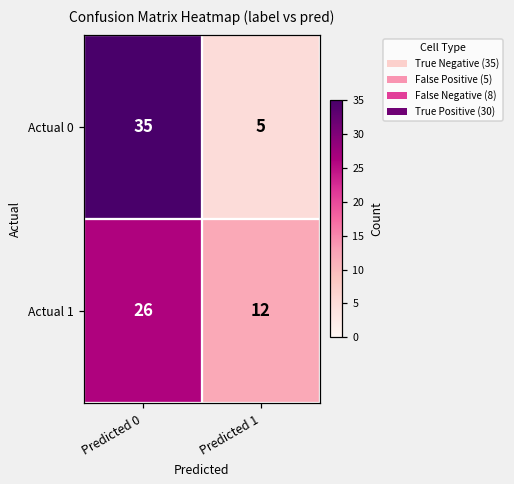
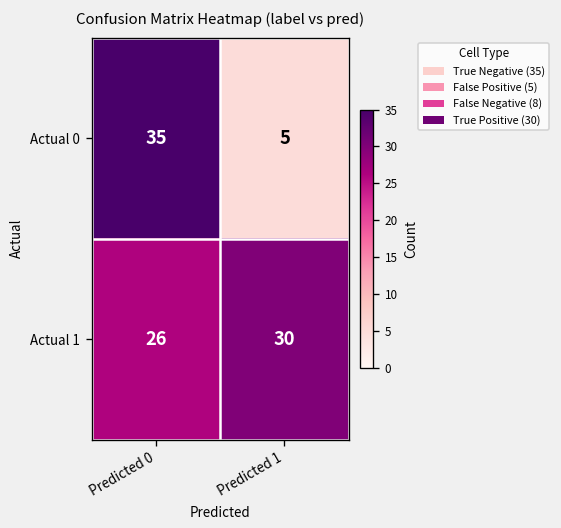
Actual 1, Predicted 1: 12 -> 30
